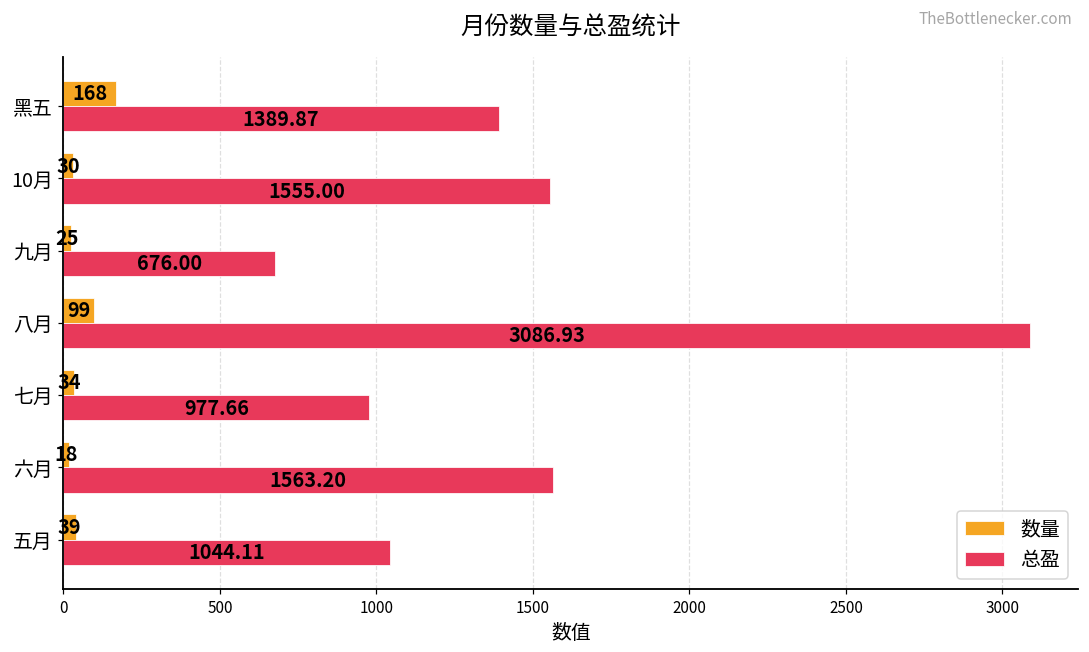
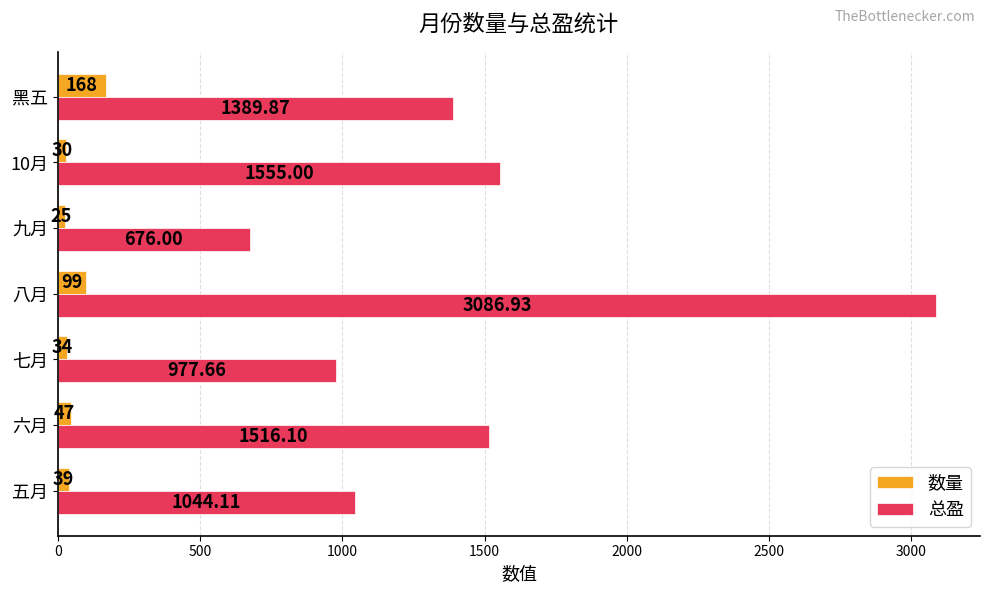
数量, 六月: 18 -> 47
总盈, 六月: 1563.20 -> 1516.10
